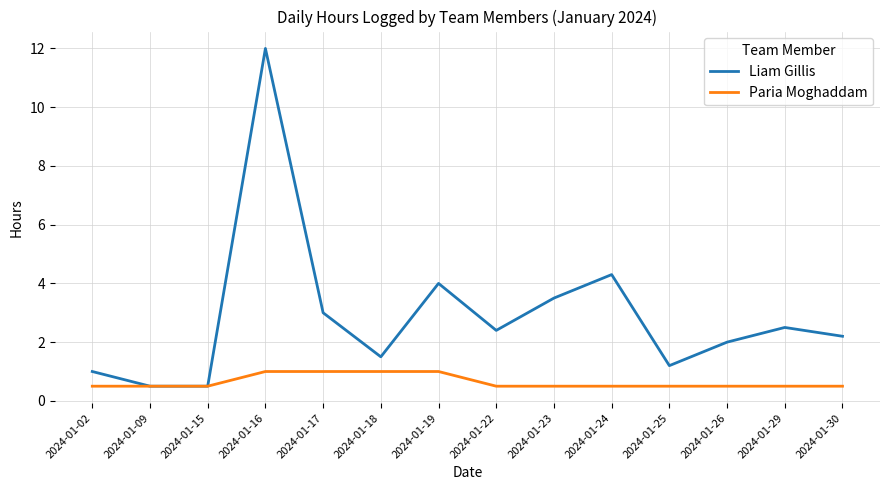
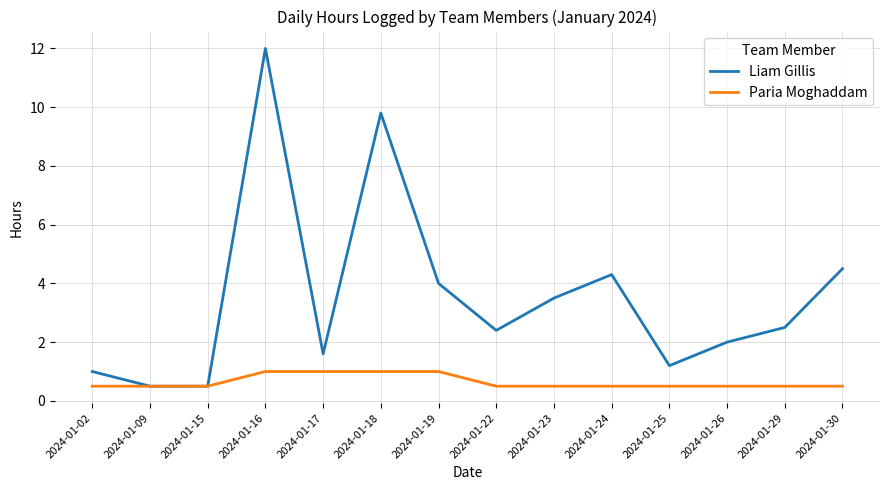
Liam Gillis, 2024-01-17: 3.0 -> 1.6
Liam Gillis, 2024-01-18: 1.5 -> 9.8
Liam Gillis, 2024-01-30: 2.2 -> 4.5
